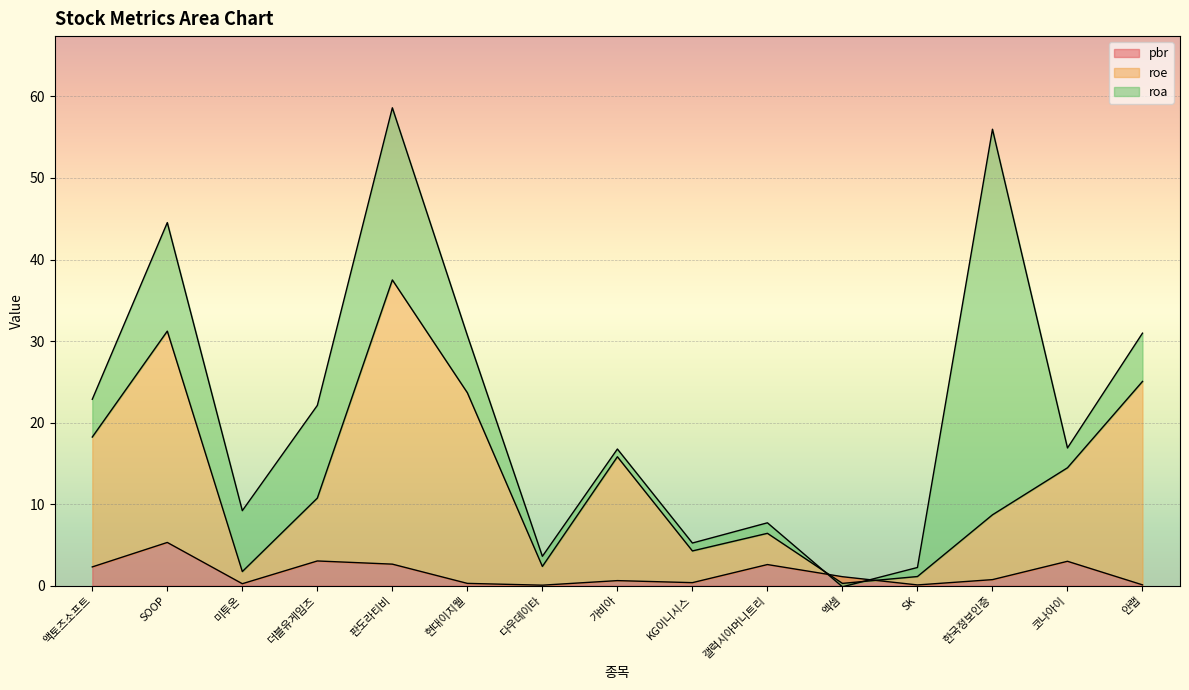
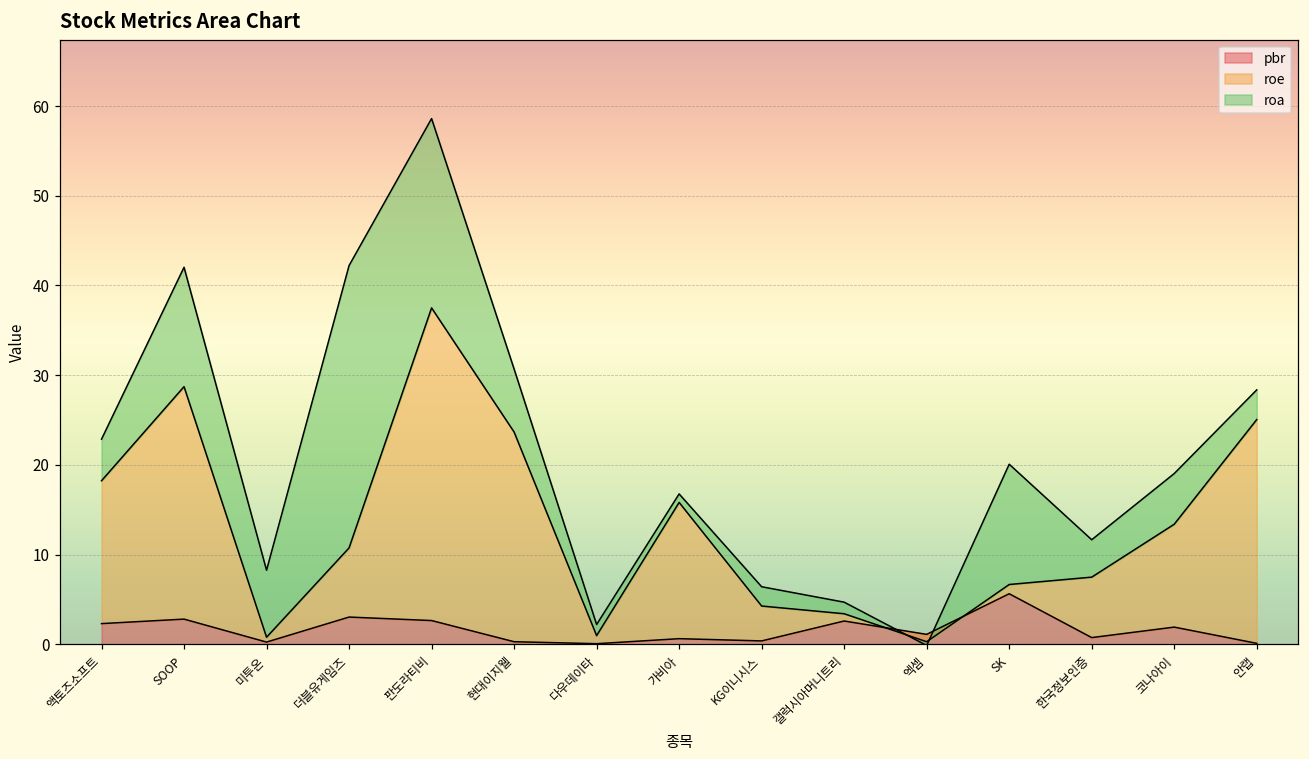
pbr, SOOP: 5 -> 3
roe, 미투온: 1.5 -> 0.5
roa, 더블유게임즈: 11 -> 31
roe, 다우데이타: 2 -> 1
roa, KG이니시스: 1 -> 2
roe, 갤럭시아머니트리: 4 -> 1
pbr, SK: 0 -> 6
roa, SK: 1 -> 13
roe, 한국정보인증: 8 -> 7
roa, 한국정보인증: 47 -> 4
pbr, 코나아이: 3 -> 2
roa, 코나아이: 2 -> 6
roa, 안랩: 6 -> 3
